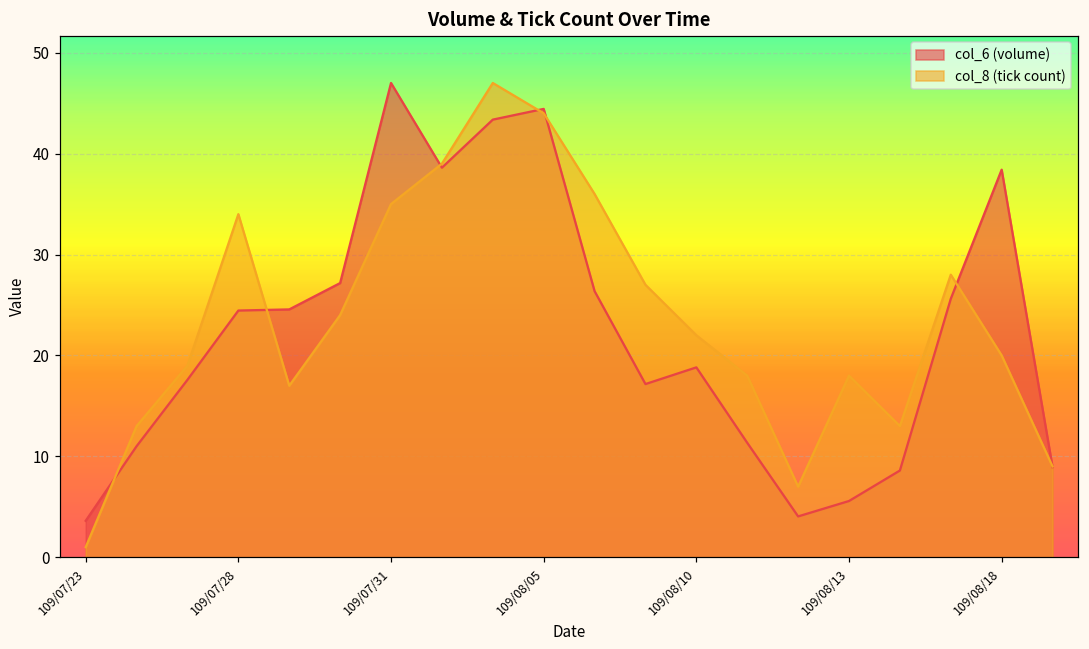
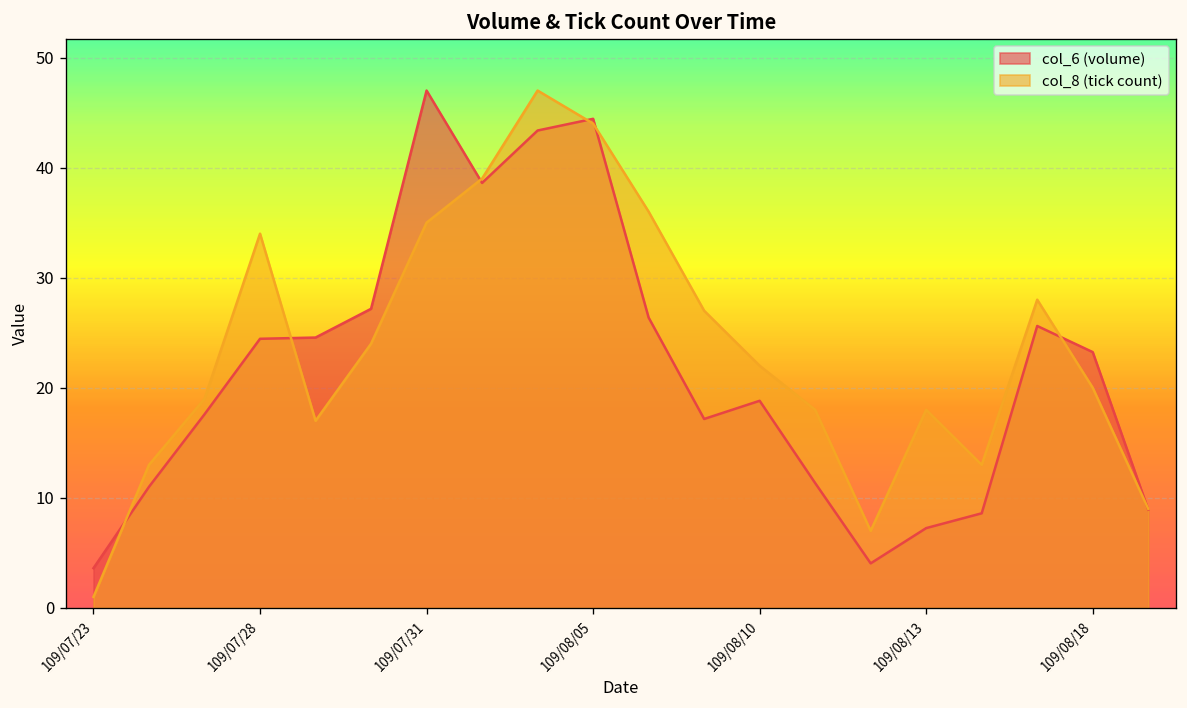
col_6 (volume), 109/08/13: 6 -> 7
col_6 (volume), 109/08/18: 38 -> 23
